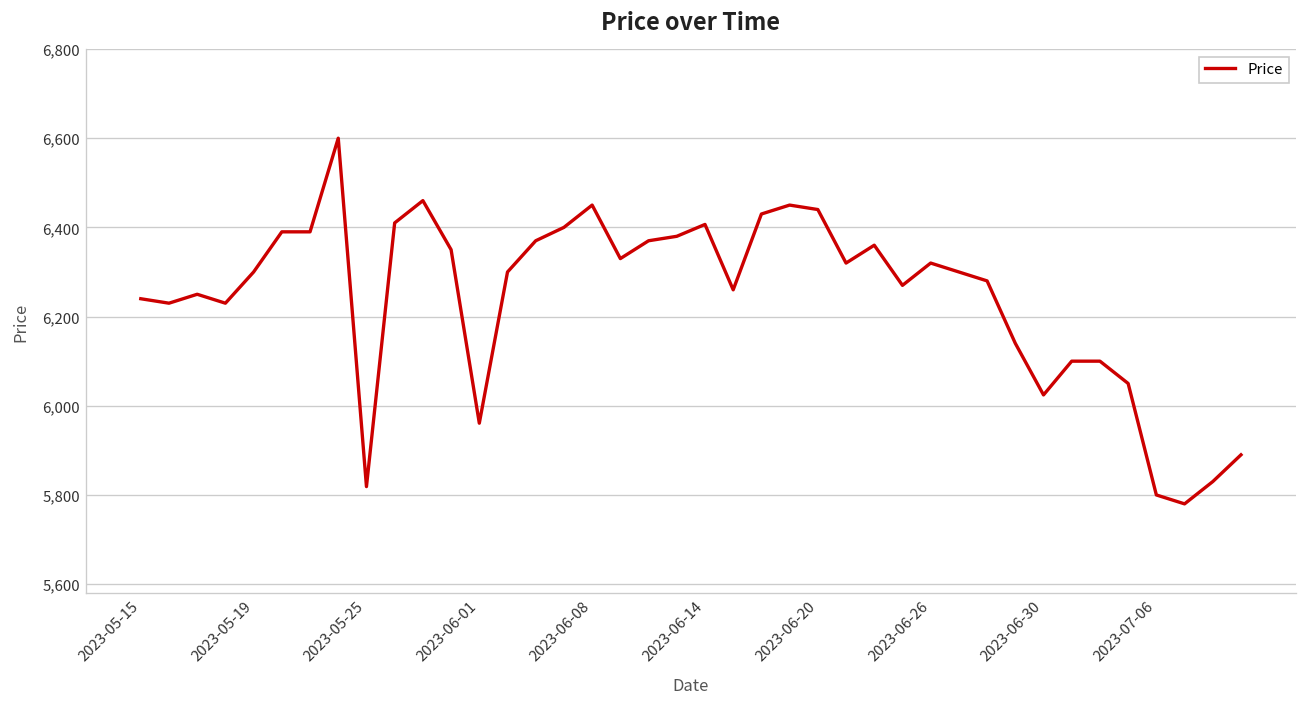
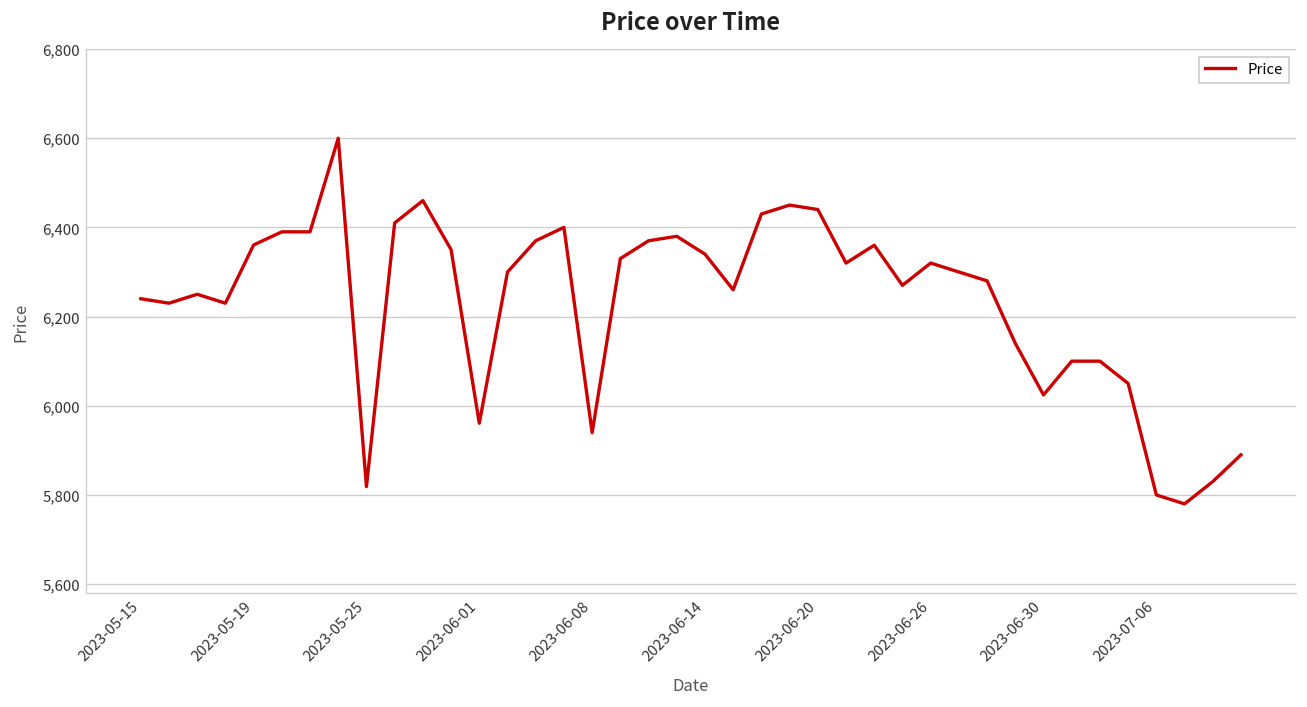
2023-05-19: 6,300 -> 6,360
2023-06-08: 6,450 -> 5,940
2023-06-14: 6,410 -> 6,340
